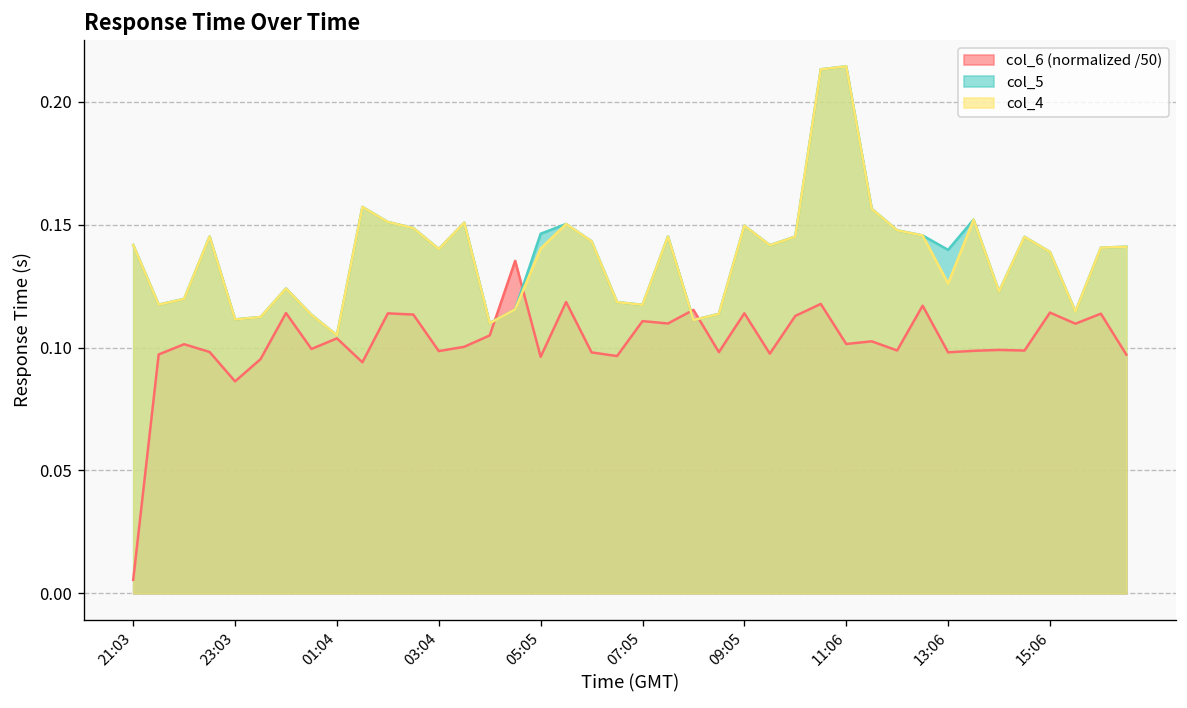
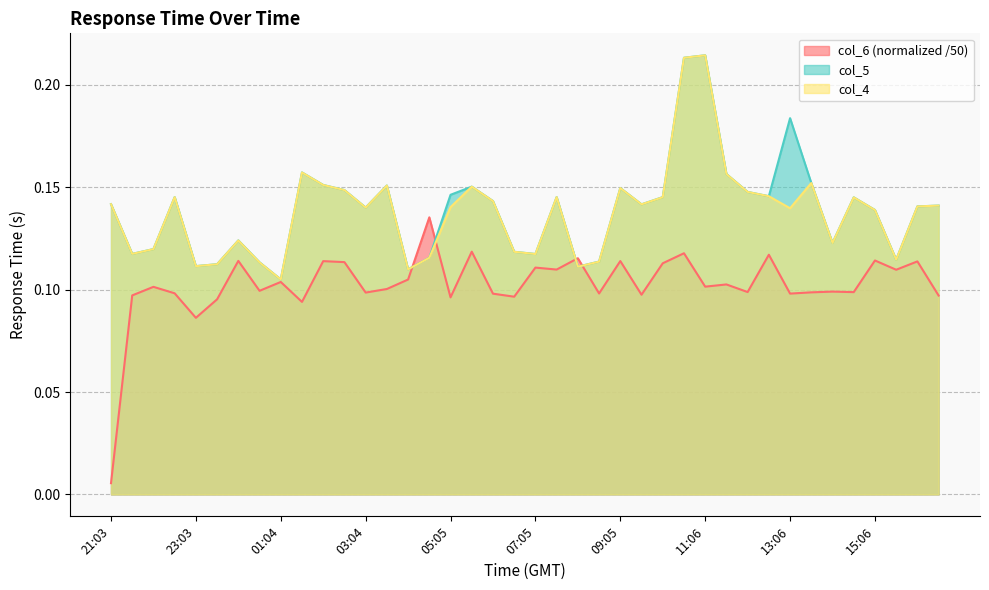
col_5, 13:06: 0.140 -> 0.184
col_4, 13:06: 0.126 -> 0.140
